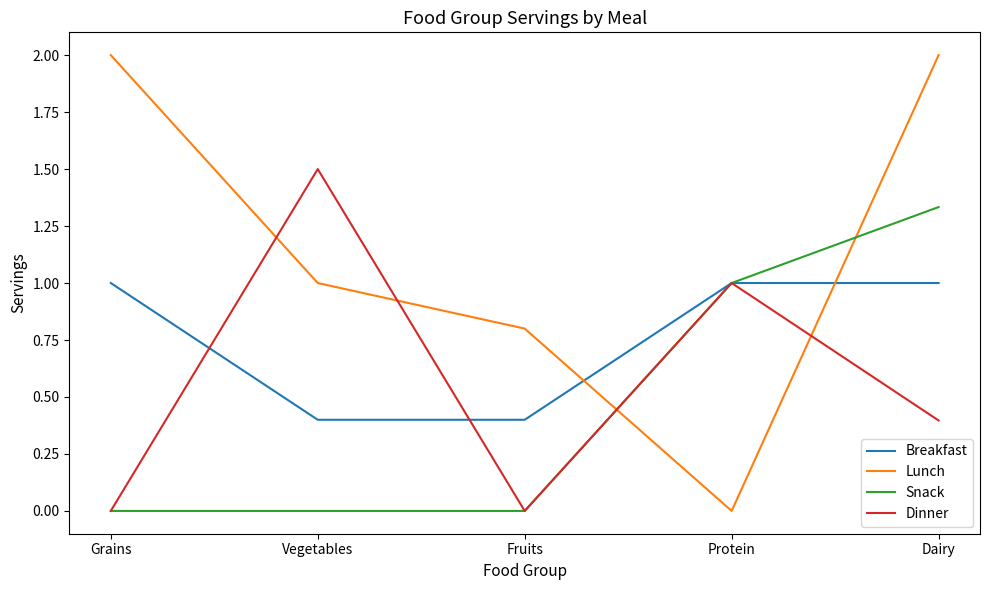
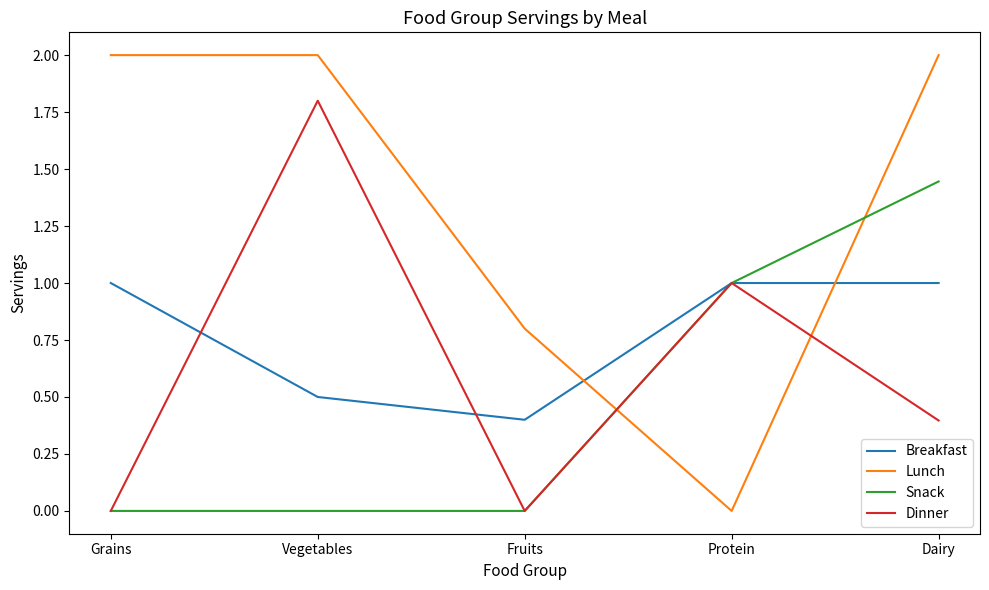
Breakfast, Vegetables: 0.4 -> 0.5
Lunch, Vegetables: 1 -> 2
Dinner, Vegetables: 1.5 -> 1.8
Snack, Dairy: 1.33 -> 1.45
